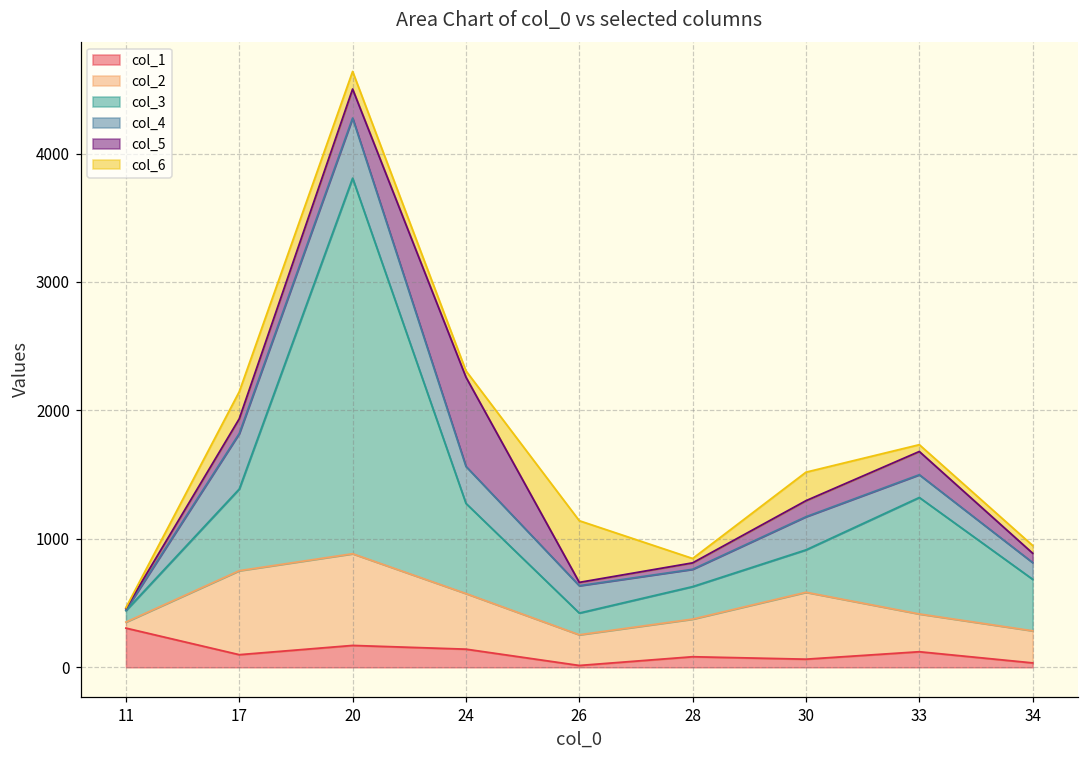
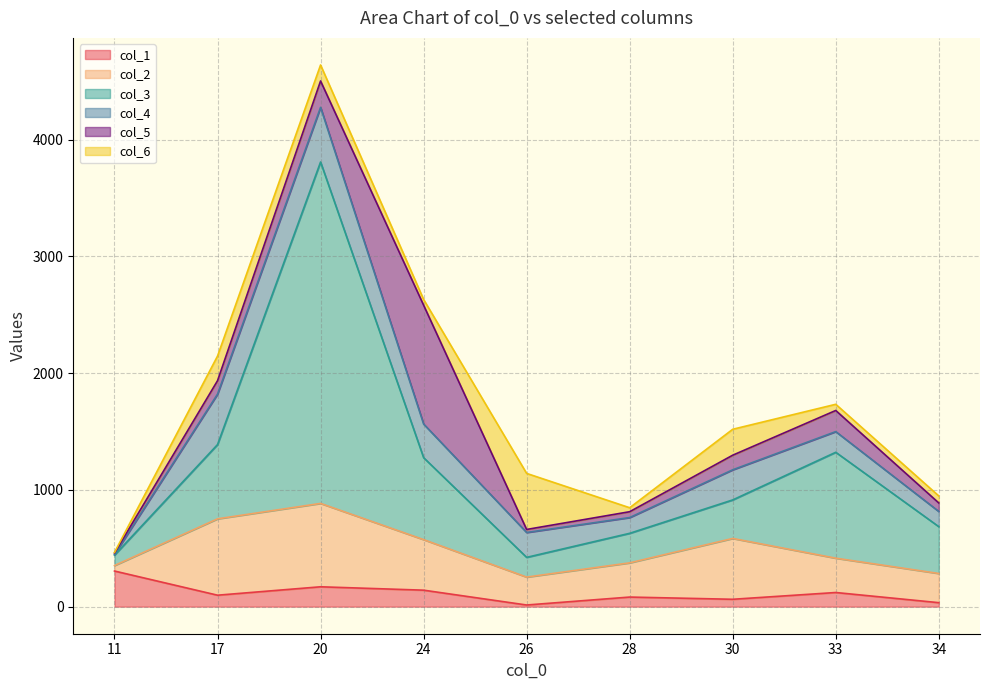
col_5, 24: 700 -> 1020
